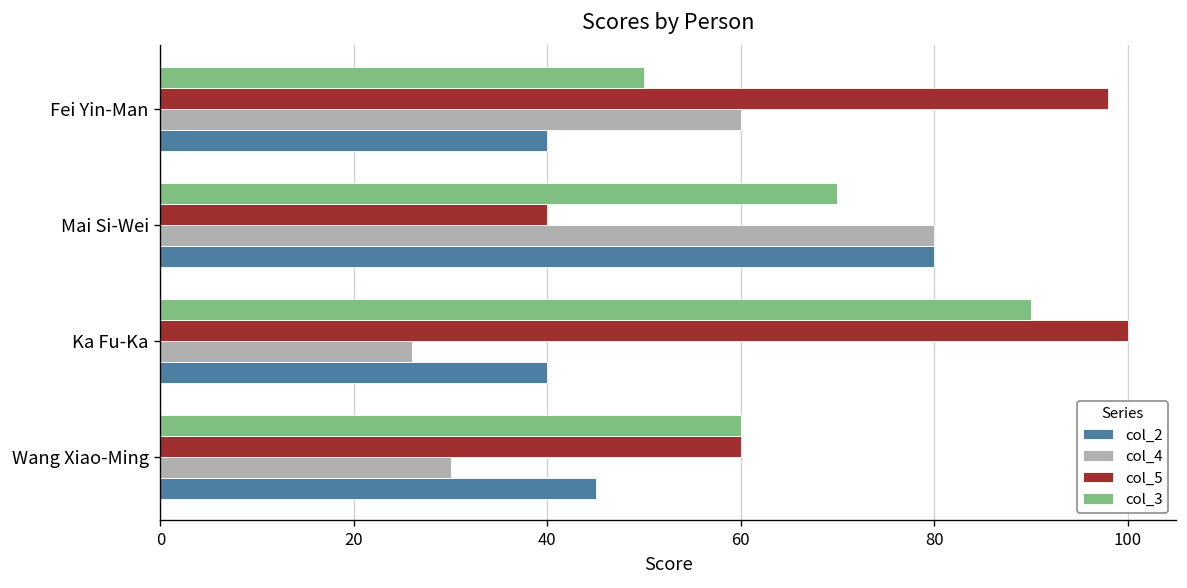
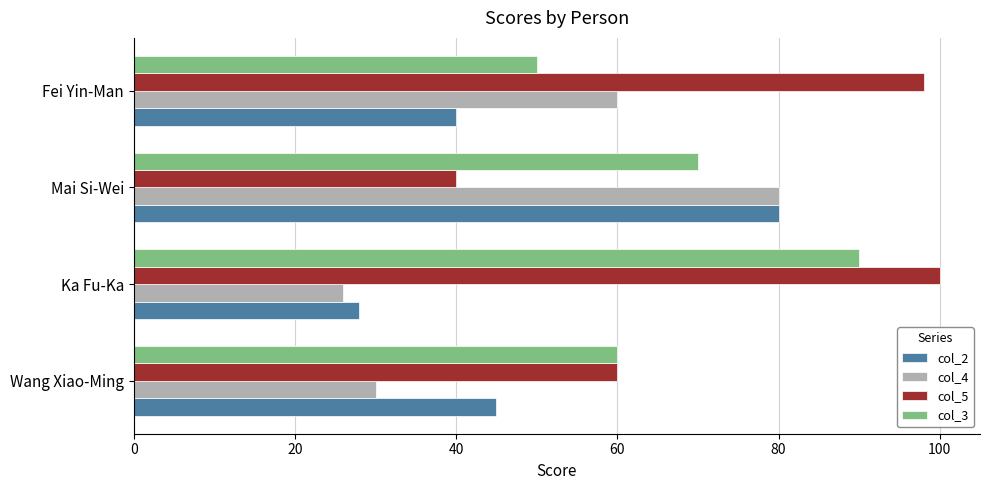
col_2, Ka Fu-Ka: 40 -> 28
